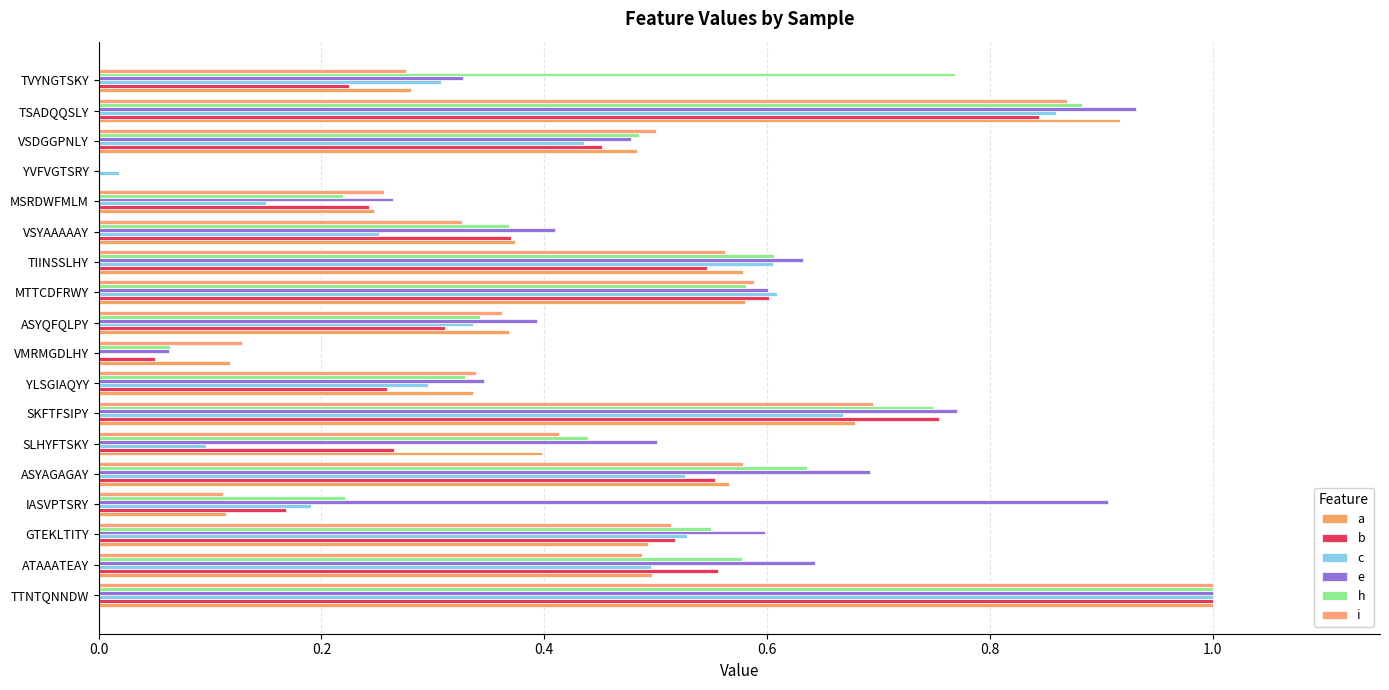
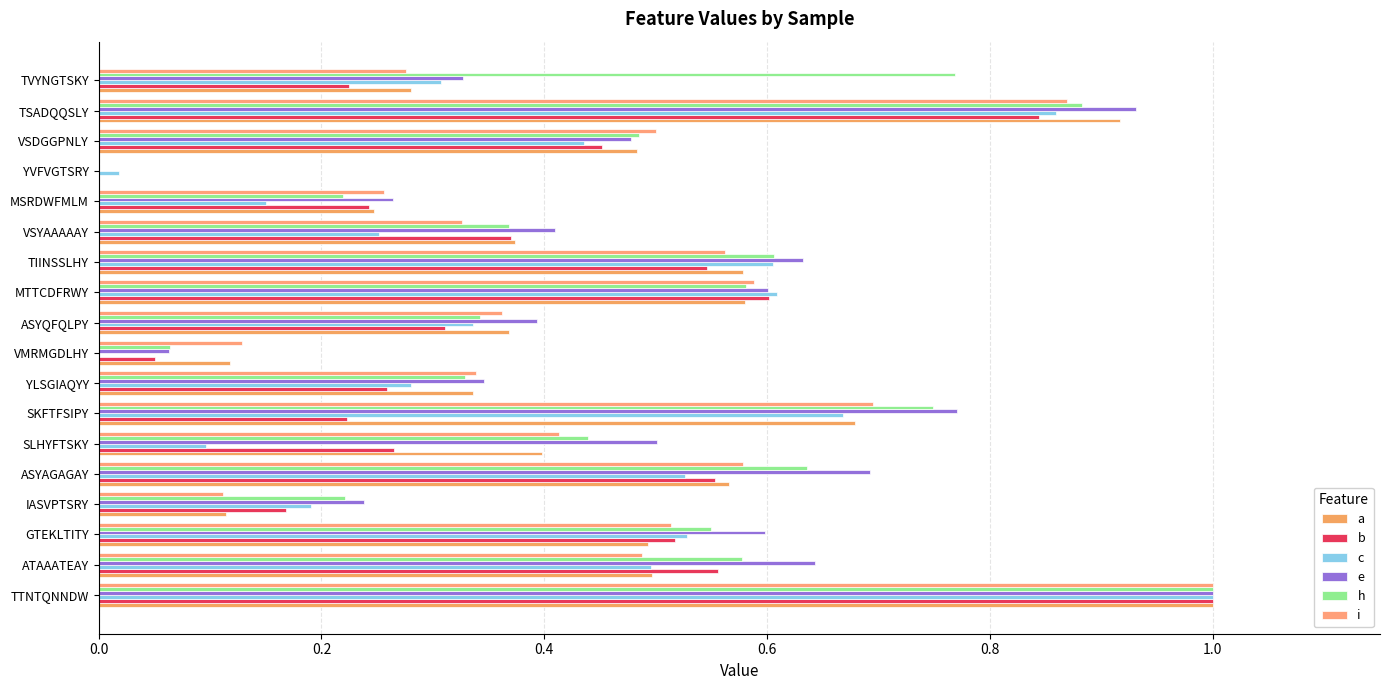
c, YLSGIAQYY: 0.296 -> 0.280
b, SKFTFSIPY: 0.754 -> 0.223
e, IASVPTSRY: 0.906 -> 0.238
